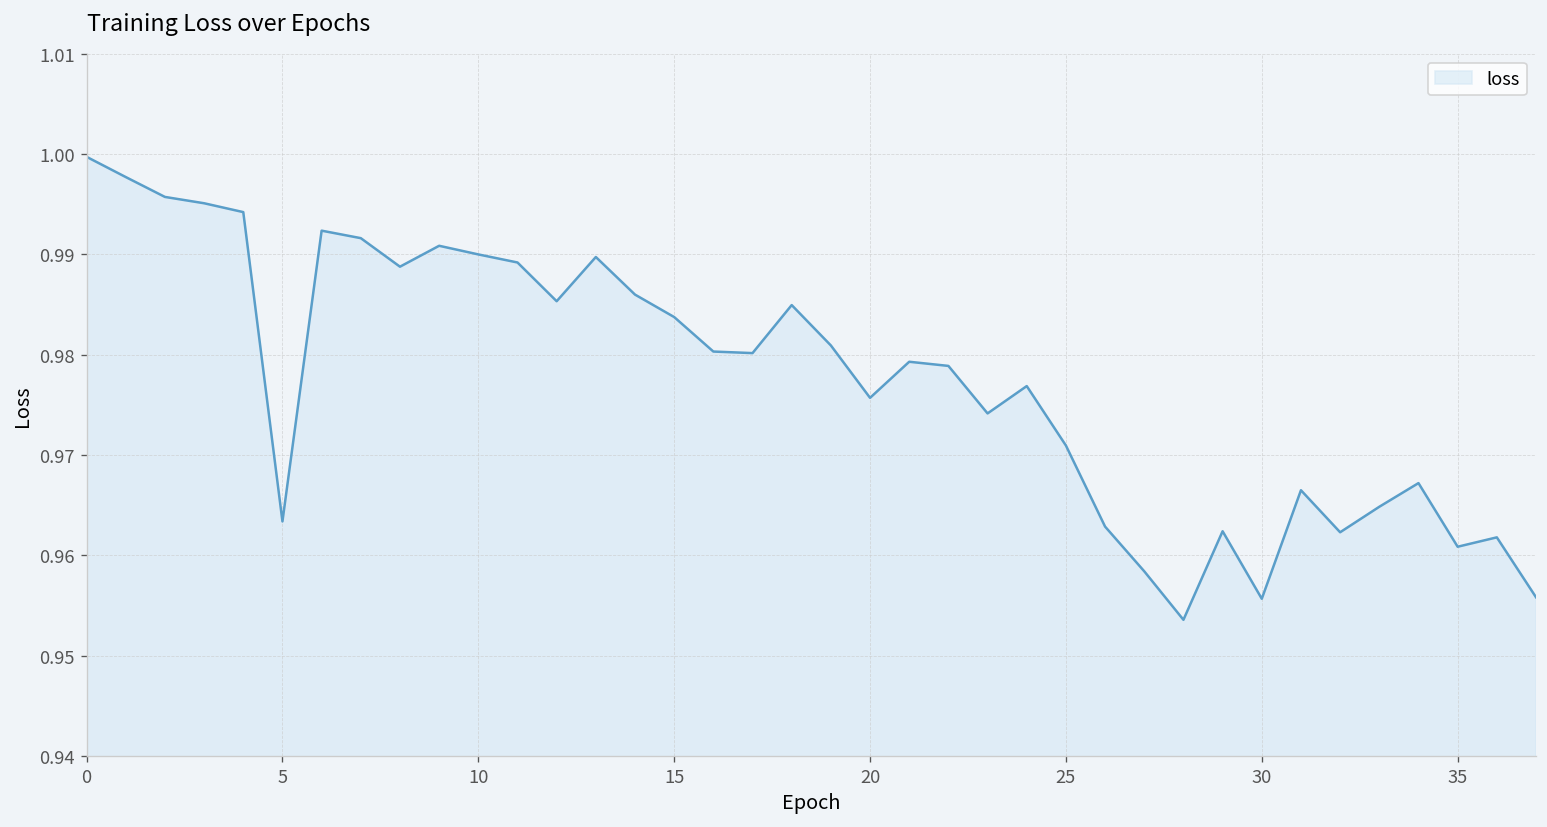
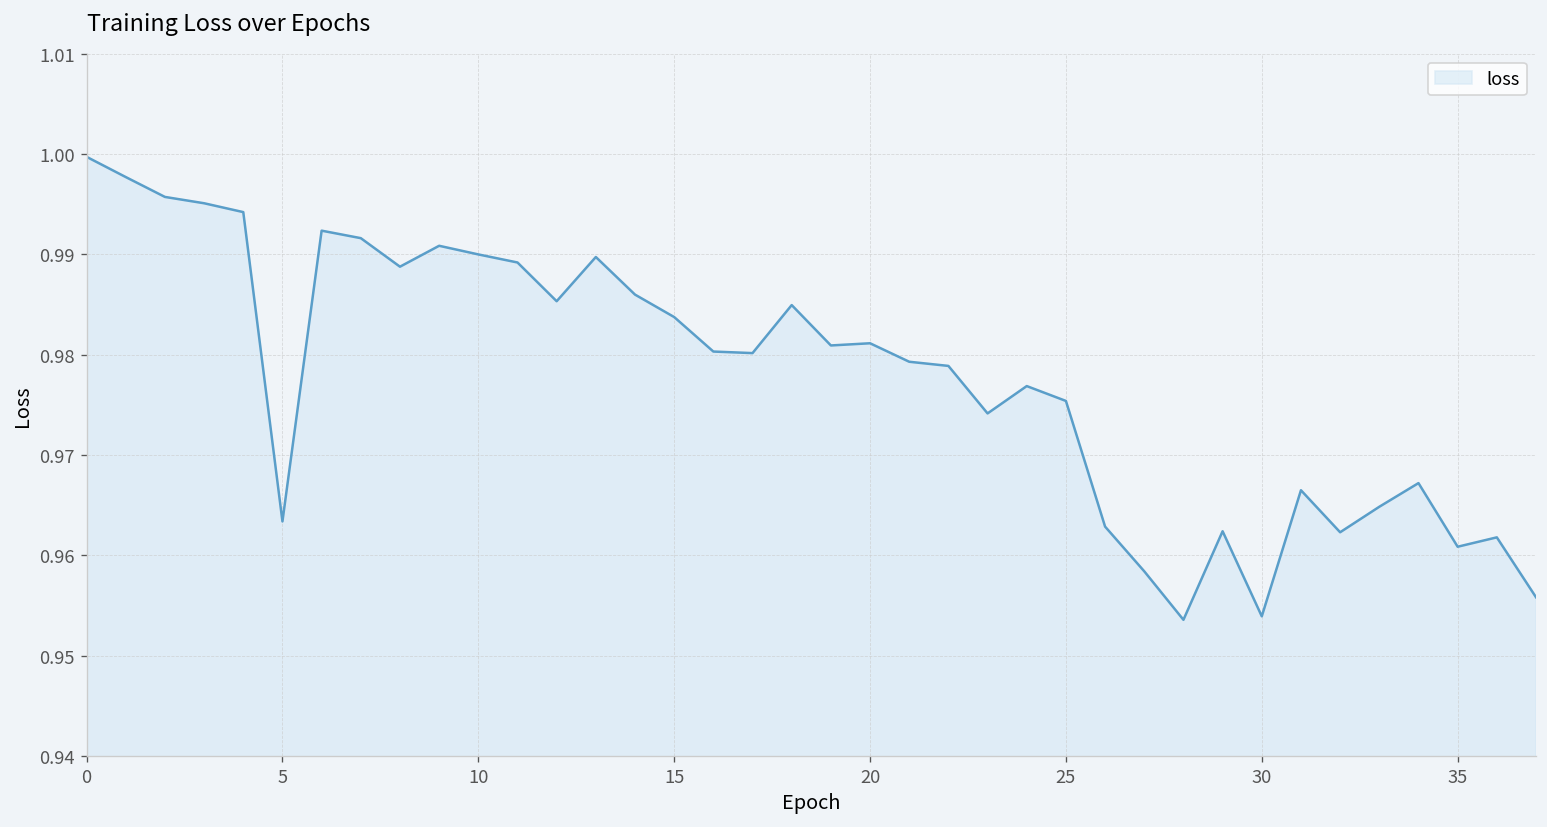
20: 0.976 -> 0.981
25: 0.971 -> 0.975
30: 0.956 -> 0.954
